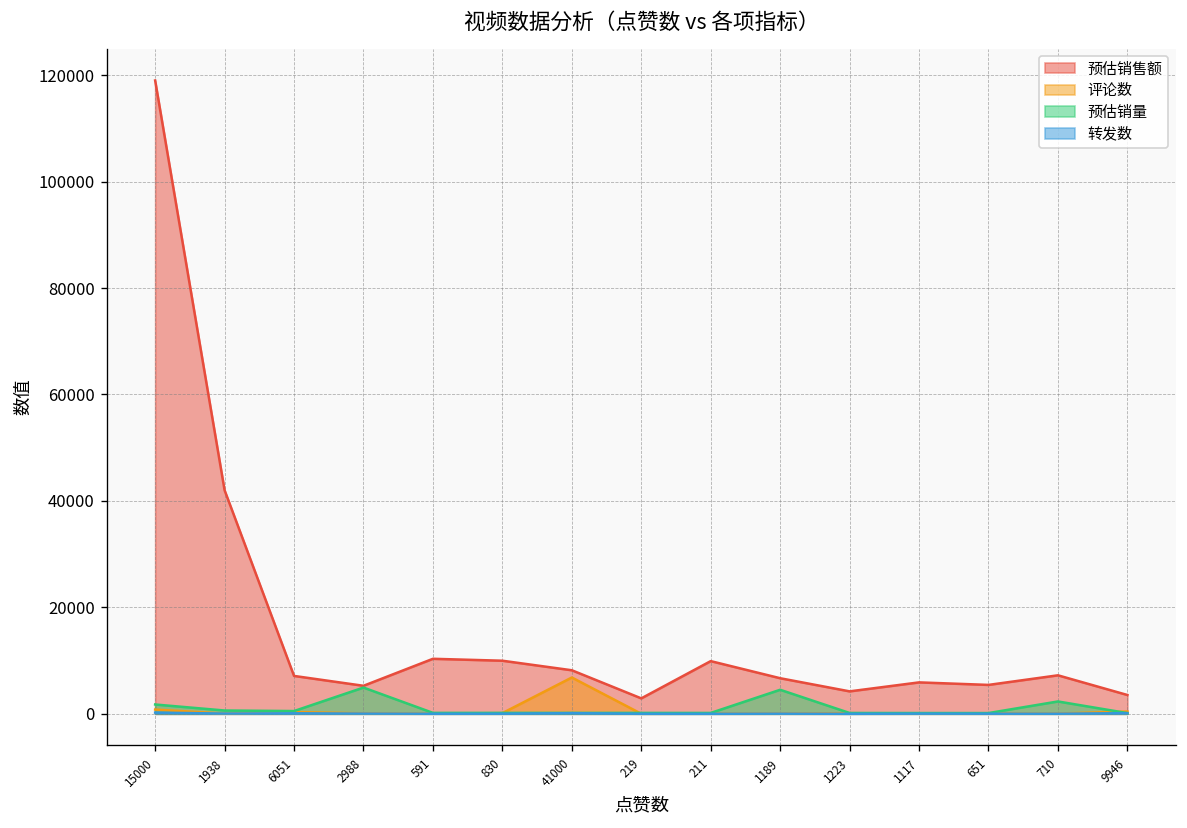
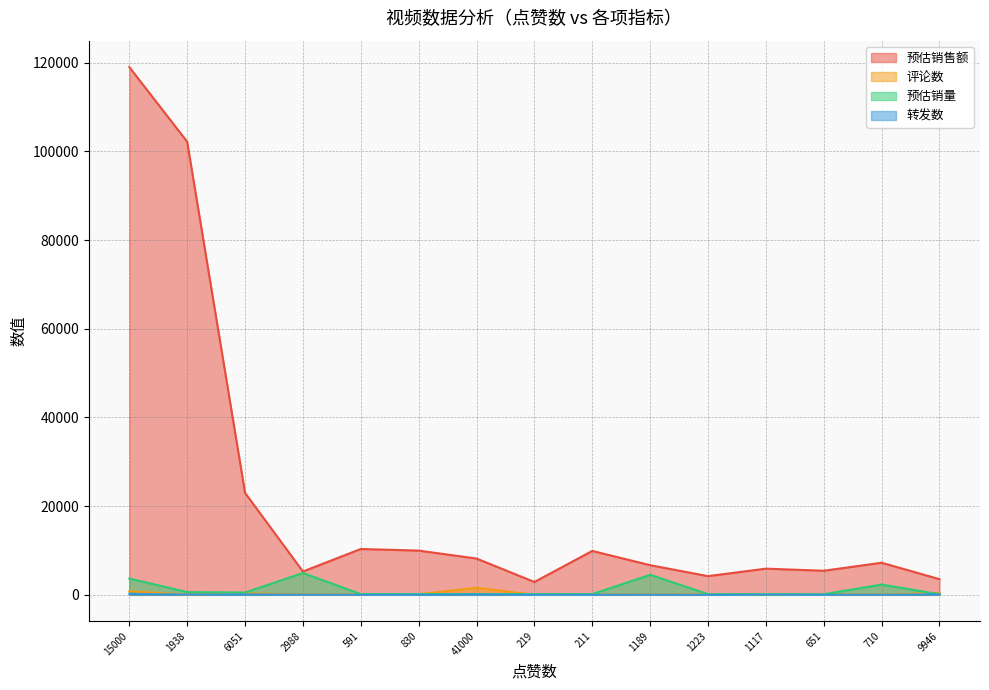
预估销量, 15000: 2000 -> 4000
预估销售额, 1938: 42000 -> 102000
预估销售额, 6051: 7000 -> 23000
评论数, 41000: 7000 -> 2000
